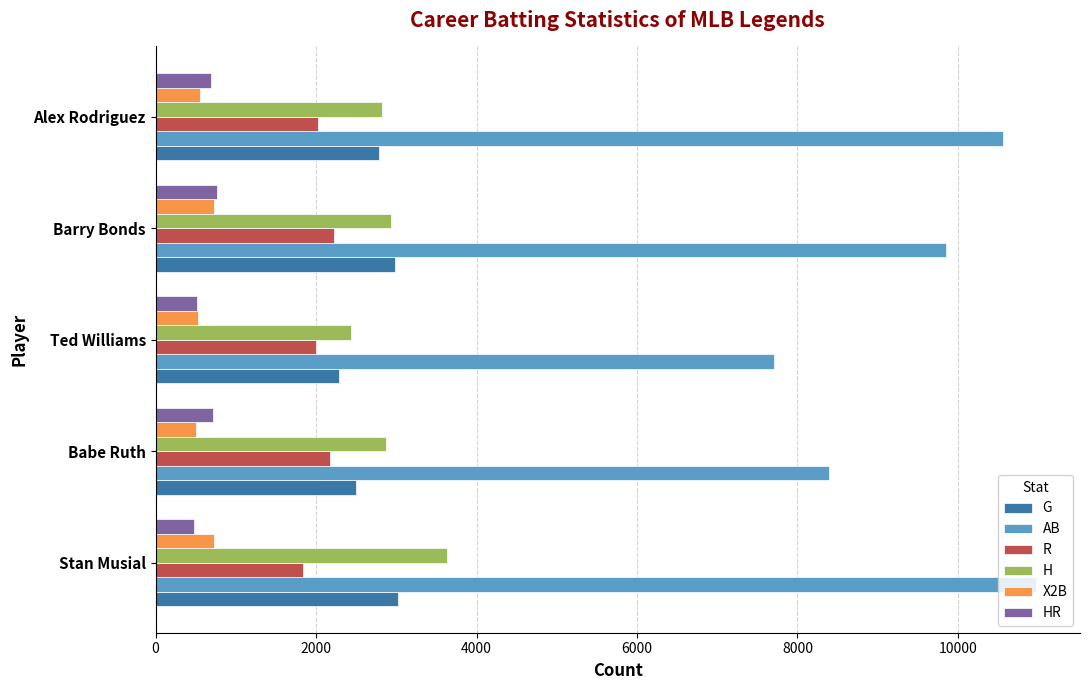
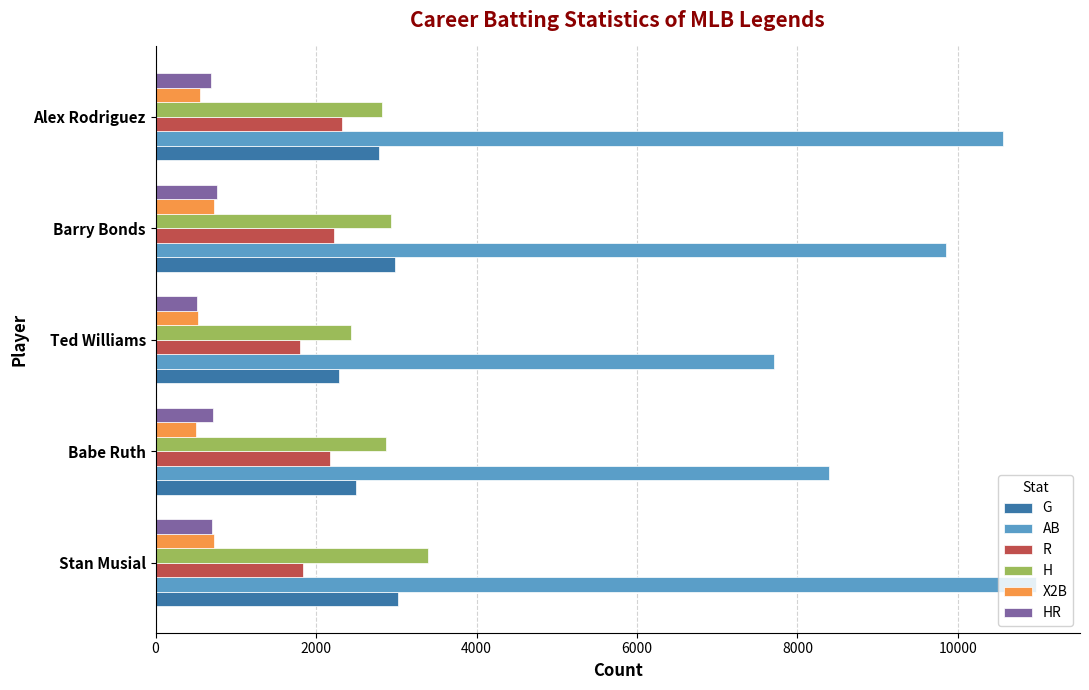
R, Alex Rodriguez: 2000 -> 2300
R, Ted Williams: 2000 -> 1800
HR, Stan Musial: 500 -> 700
H, Stan Musial: 3600 -> 3400
